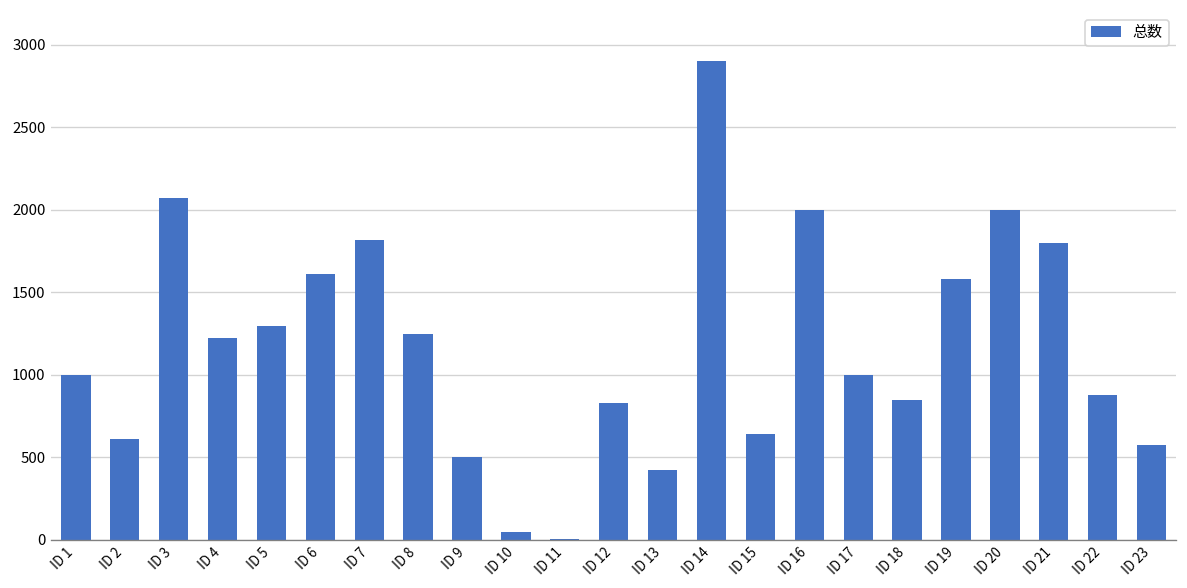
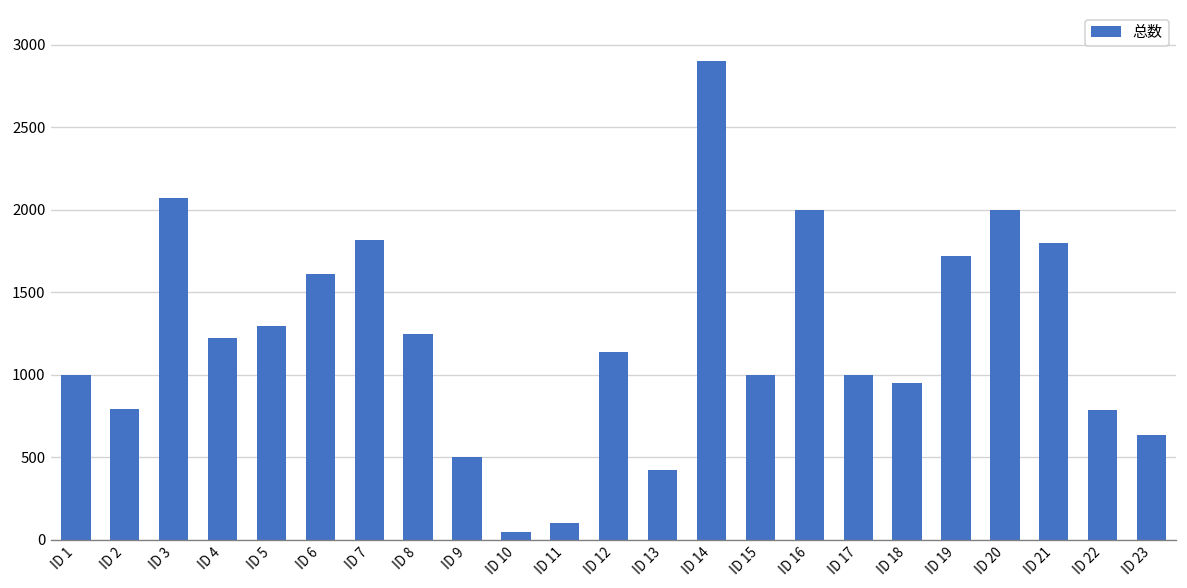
ID 2: 610 -> 790
ID 11: 10 -> 100
ID 12: 830 -> 1140
ID 15: 640 -> 1000
ID 18: 850 -> 950
ID 19: 1580 -> 1720
ID 22: 880 -> 790
ID 23: 570 -> 640
